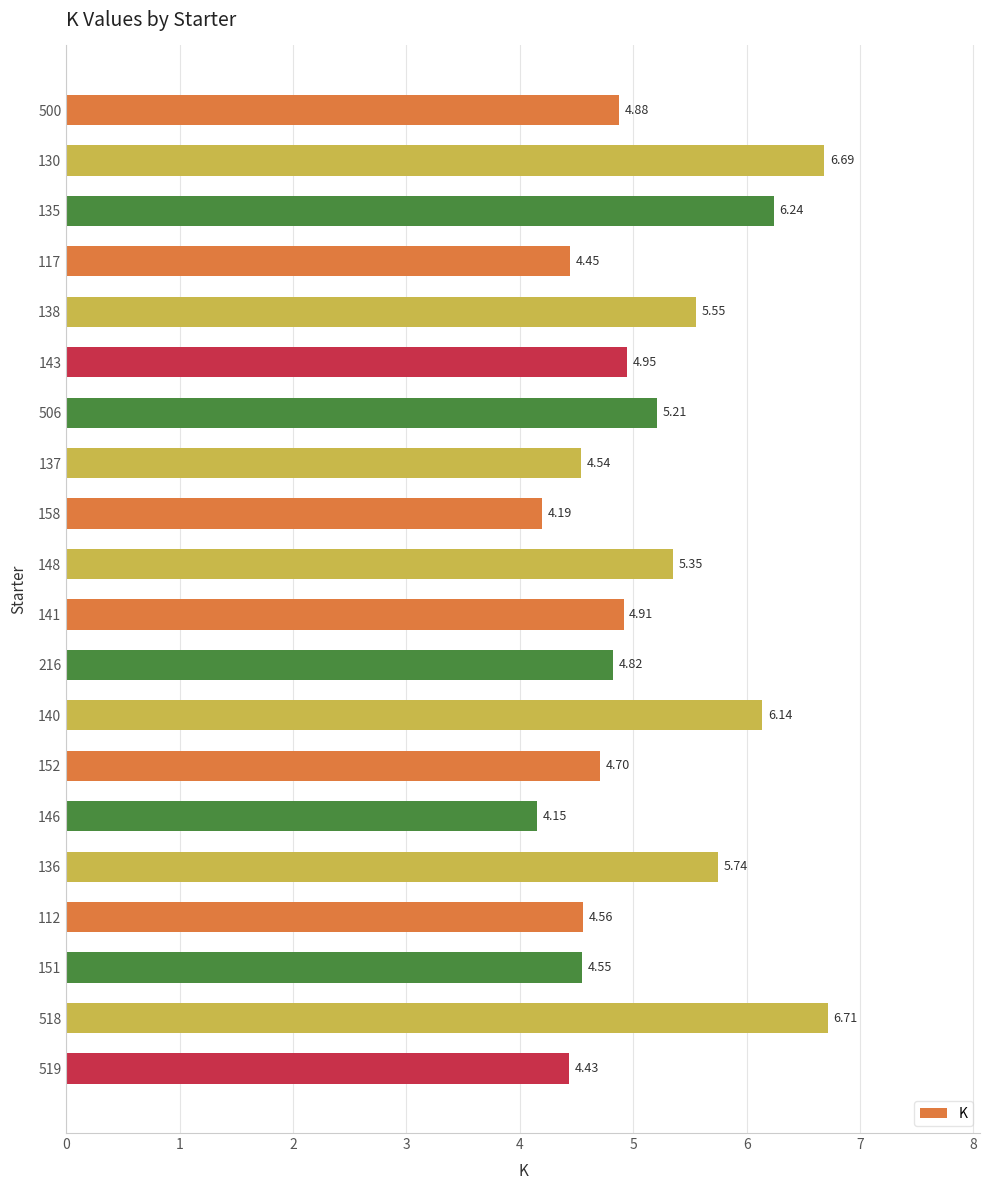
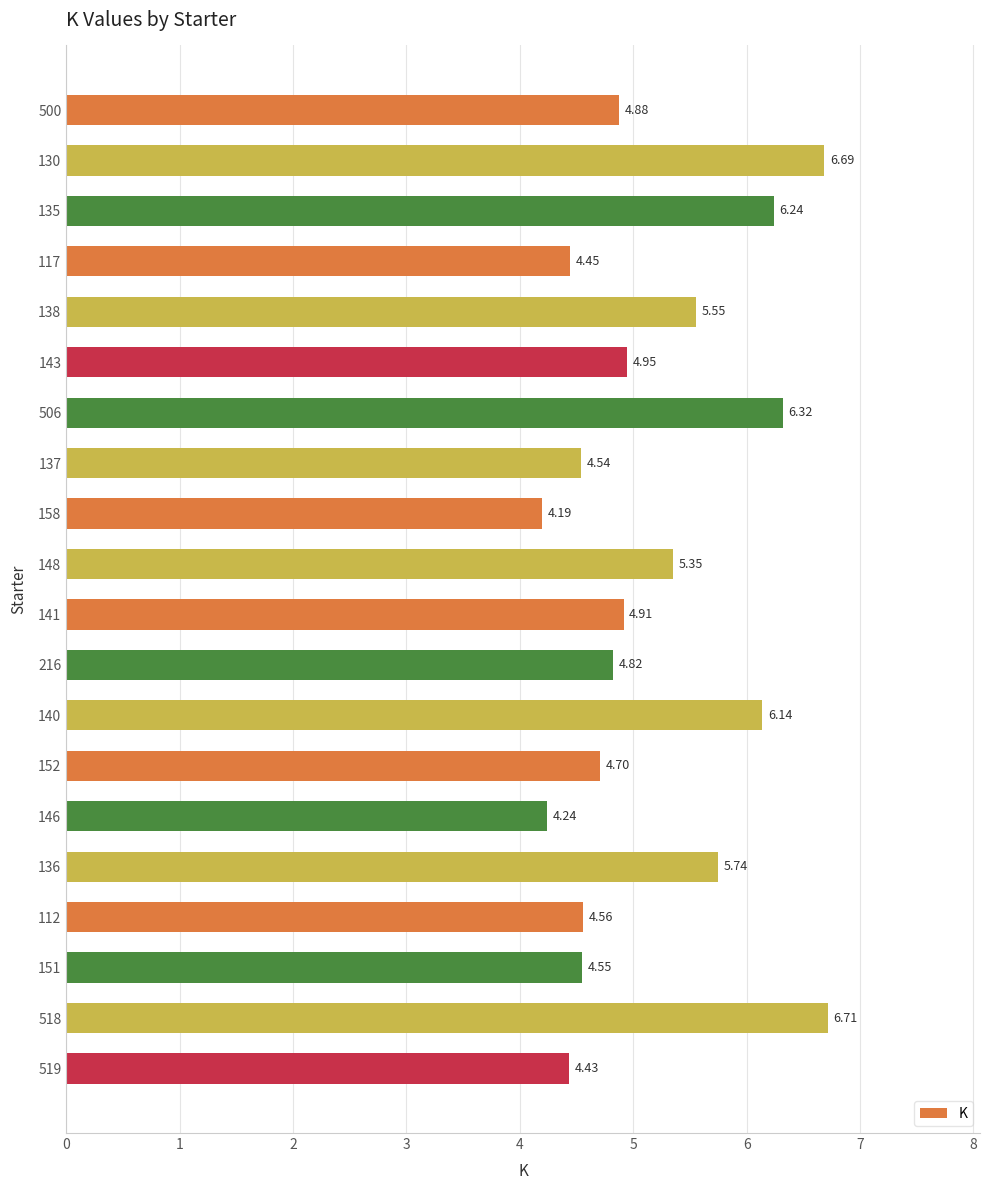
506: 5.21 -> 6.32
146: 4.15 -> 4.24
